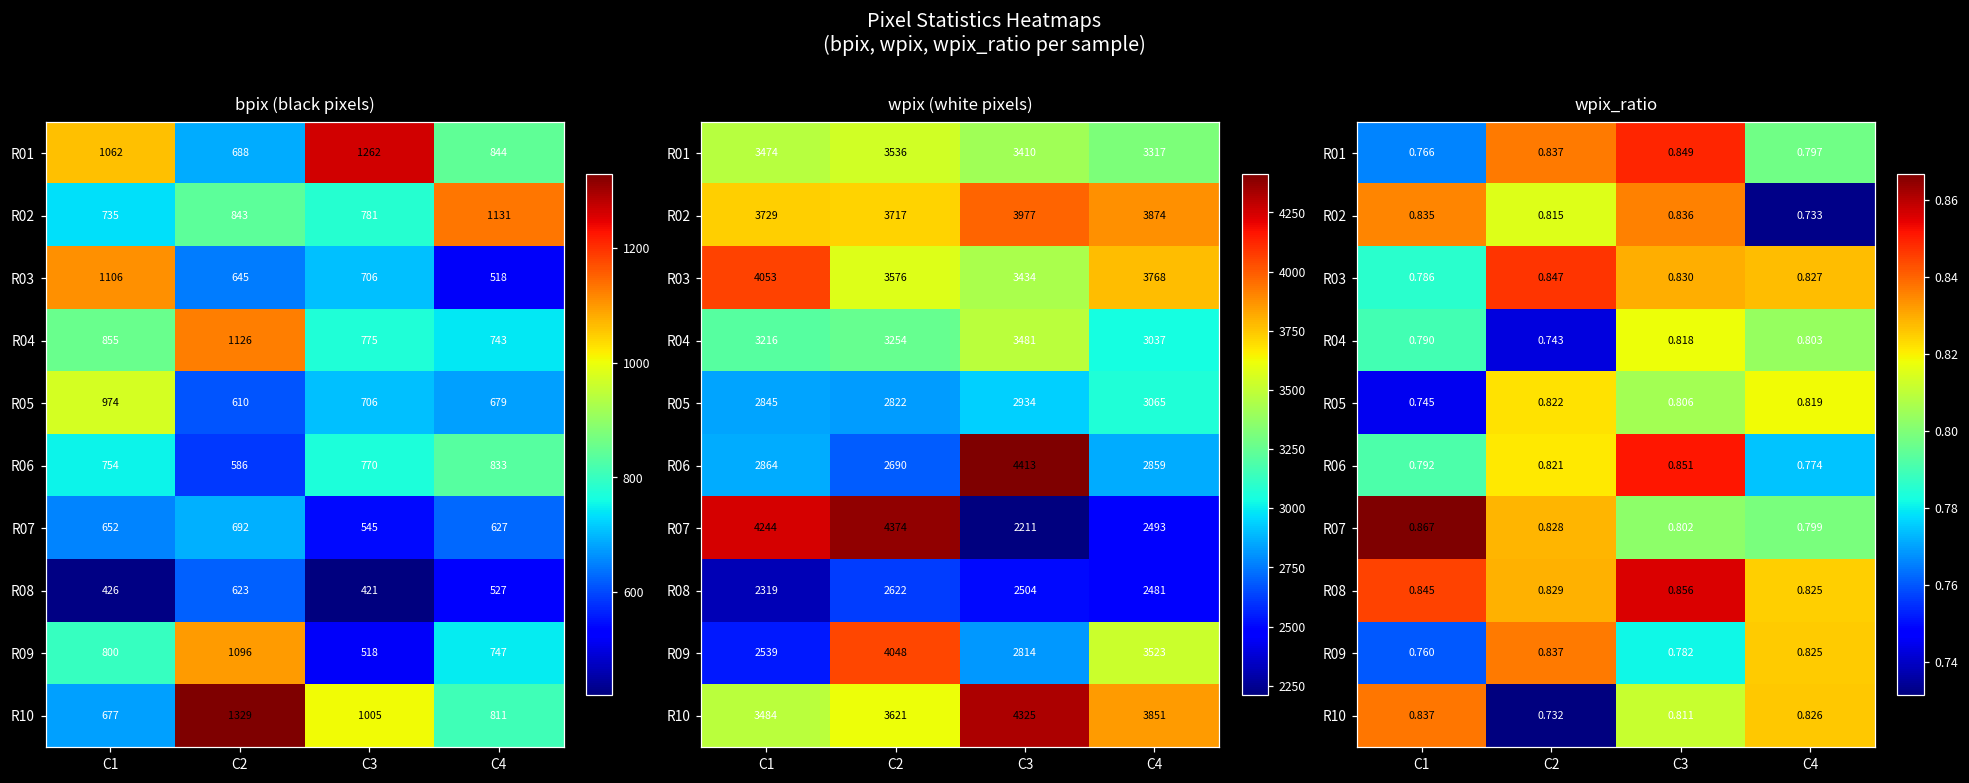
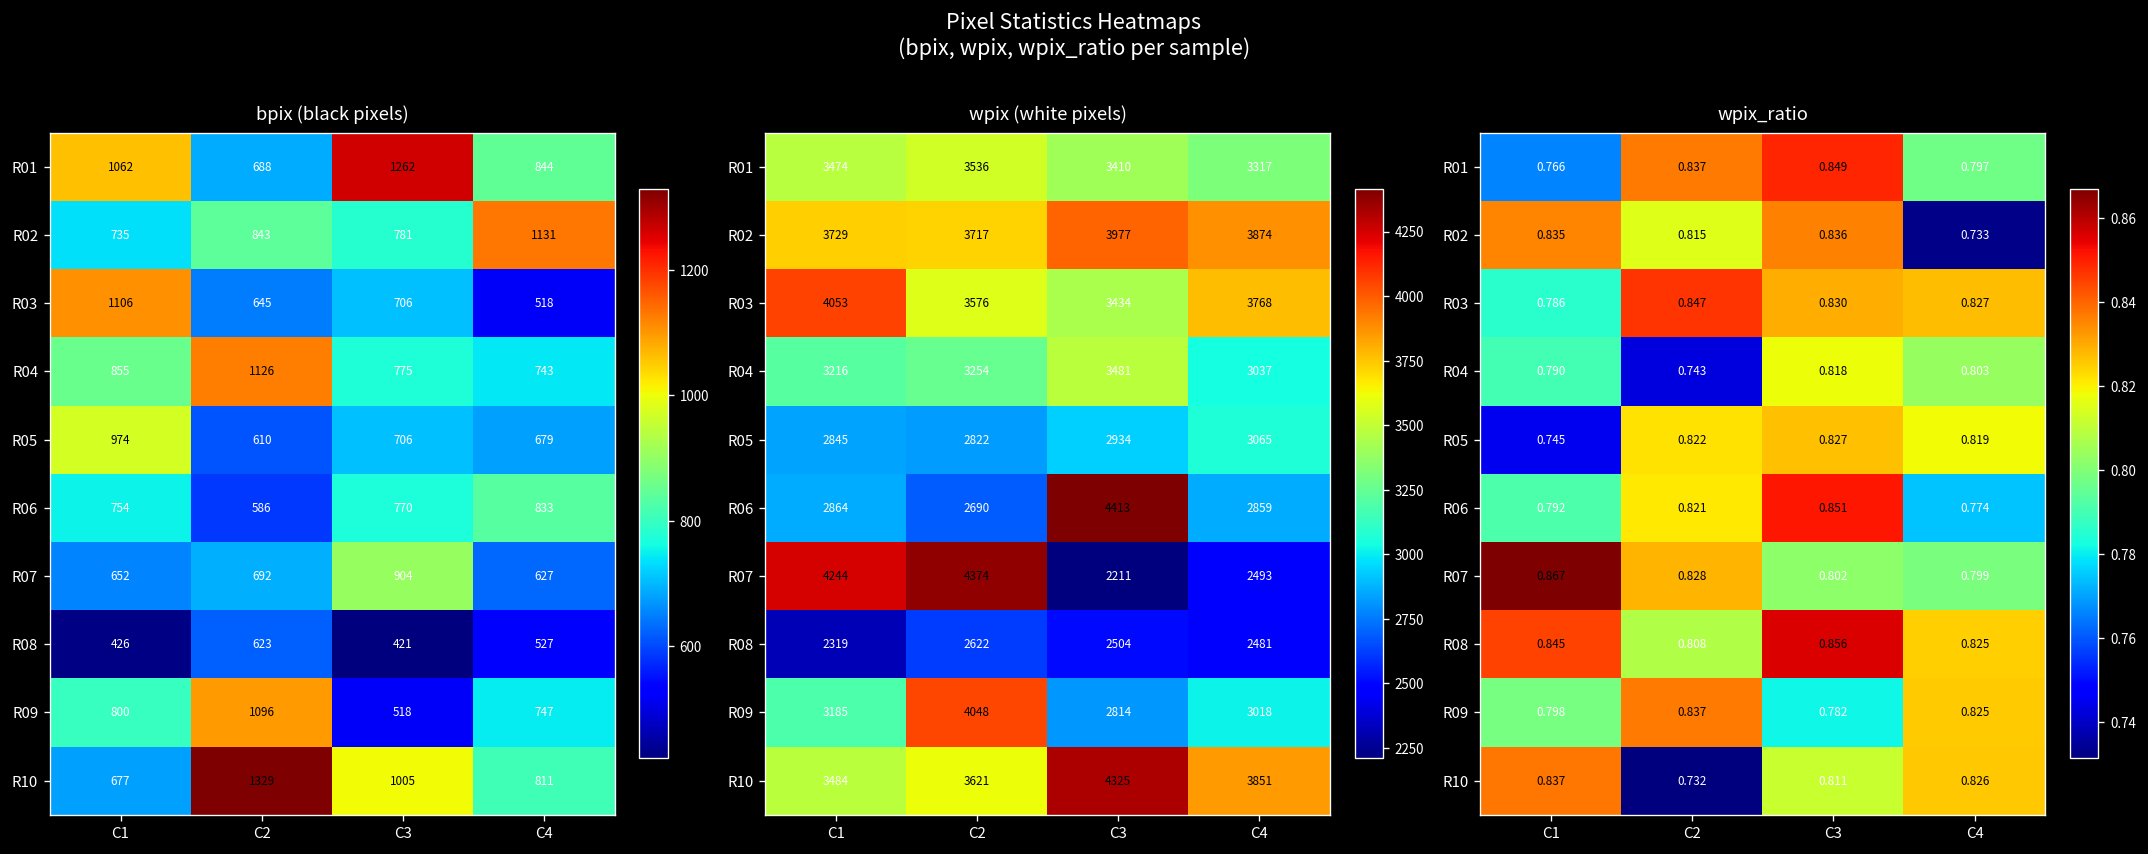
bpix (black pixels), R07, C3: 545 -> 904
wpix (white pixels), R09, C1: 2539 -> 3185
wpix (white pixels), R09, C4: 3523 -> 3018
wpix_ratio, R05, C3: 0.806 -> 0.827
wpix_ratio, R08, C2: 0.829 -> 0.808
wpix_ratio, R09, C1: 0.760 -> 0.798
